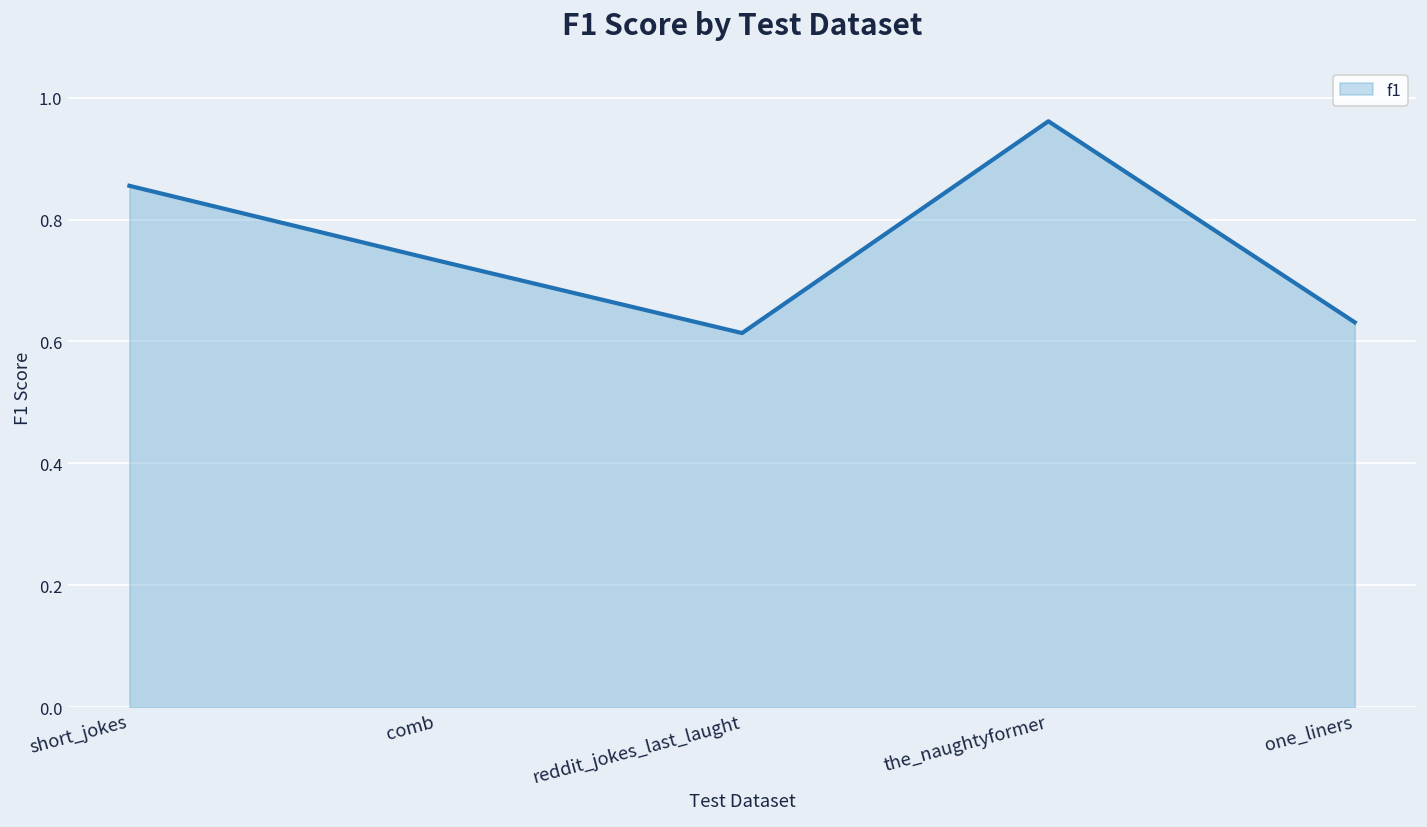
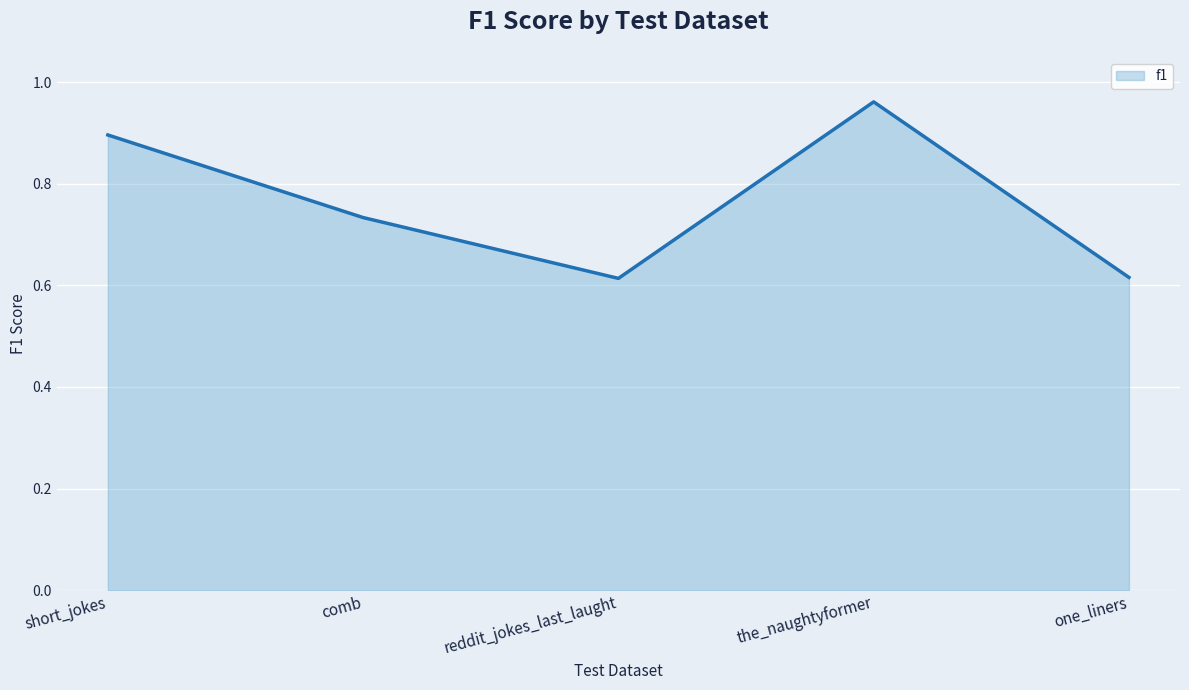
short_jokes: 0.86 -> 0.90
one_liners: 0.63 -> 0.62
